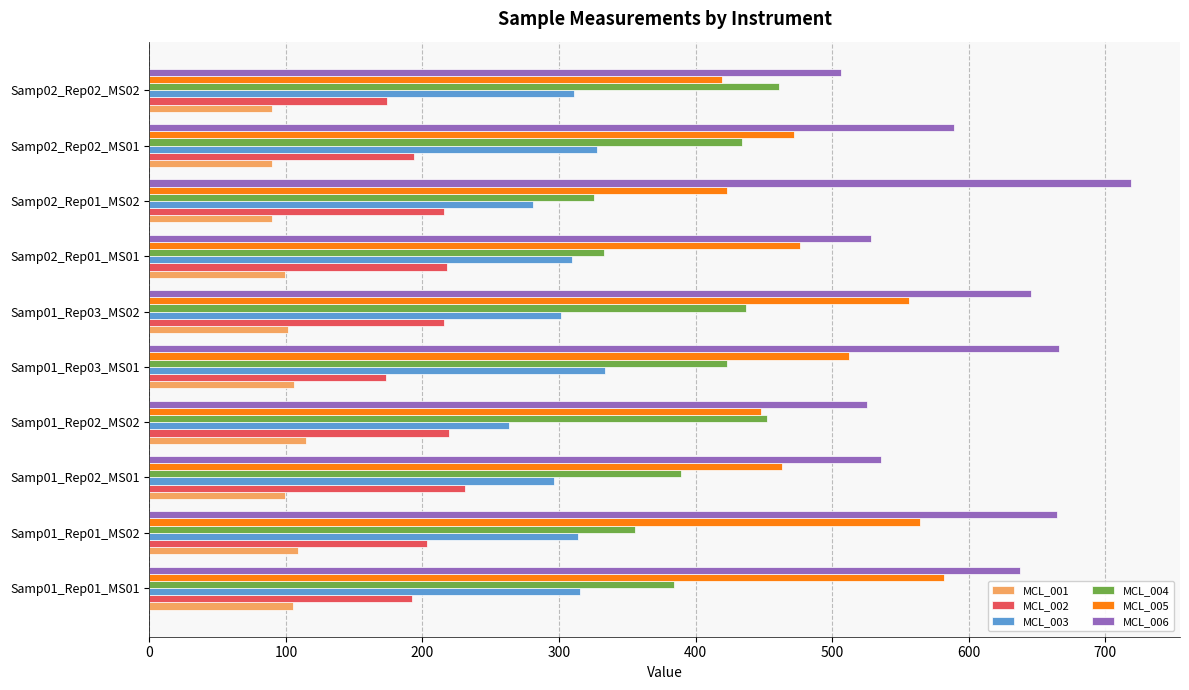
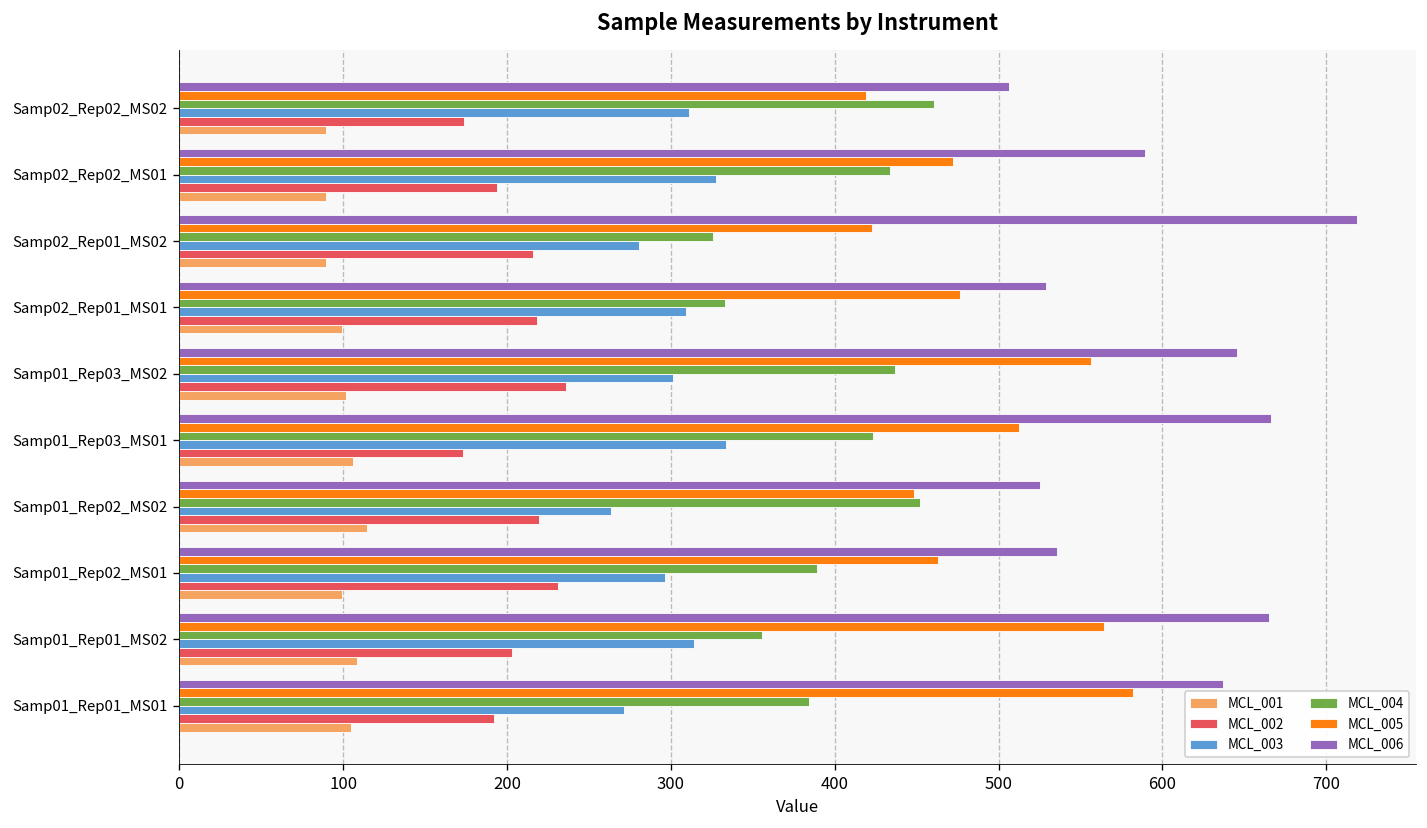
MCL_002, Samp01_Rep03_MS02: 216 -> 236
MCL_003, Samp01_Rep01_MS01: 315 -> 271
